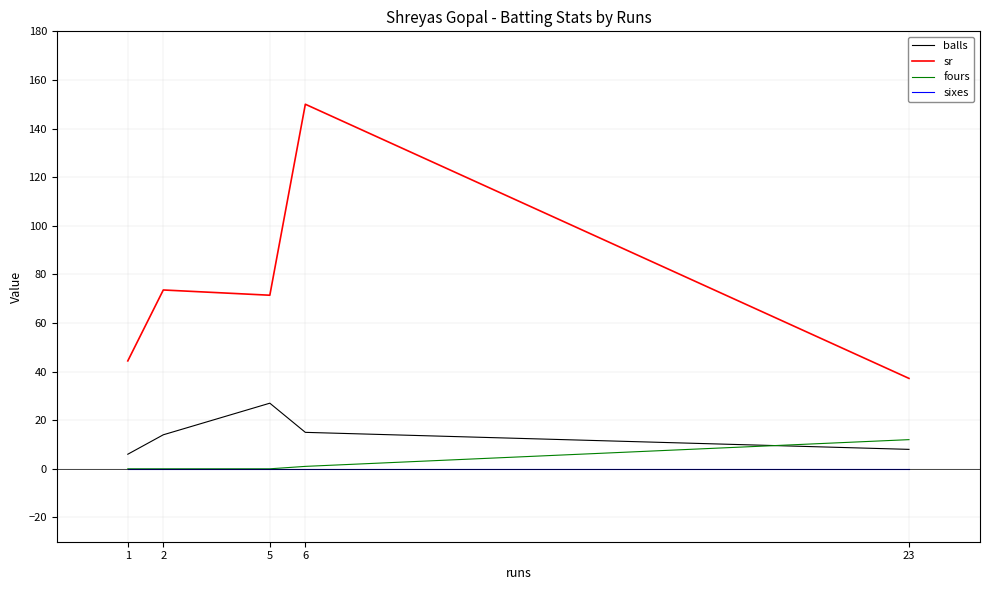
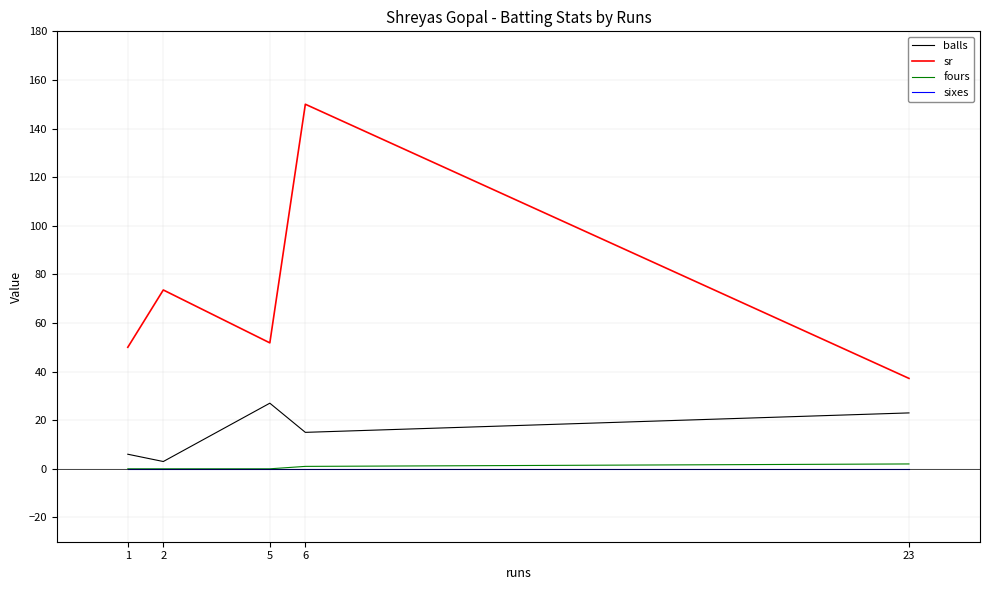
sr, 1: 44 -> 50
balls, 2: 14 -> 3
sr, 5: 71 -> 52
balls, 23: 8 -> 23
fours, 23: 12 -> 2
